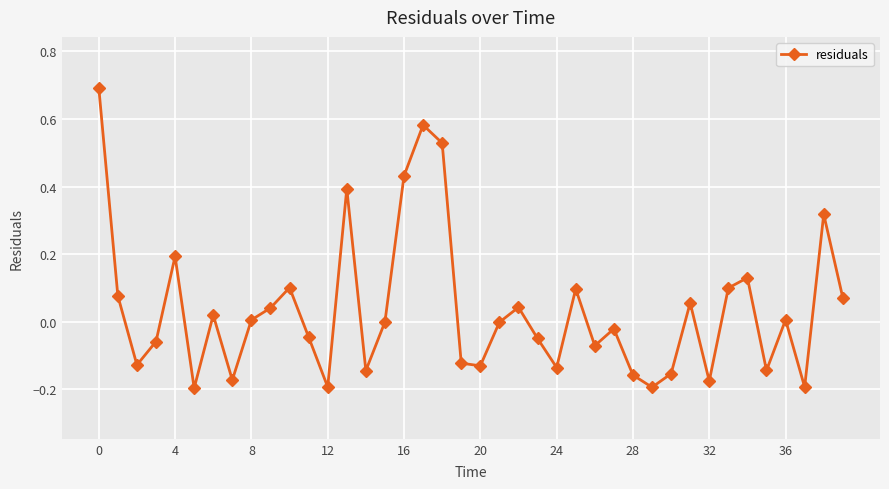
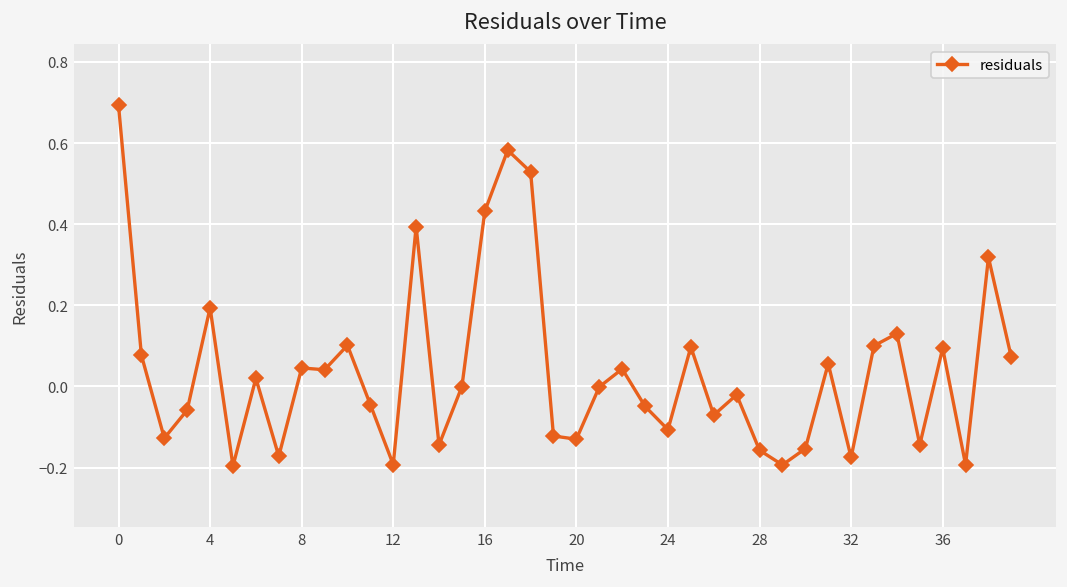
8: 0.01 -> 0.05
24: -0.14 -> -0.11
36: 0.01 -> 0.09
